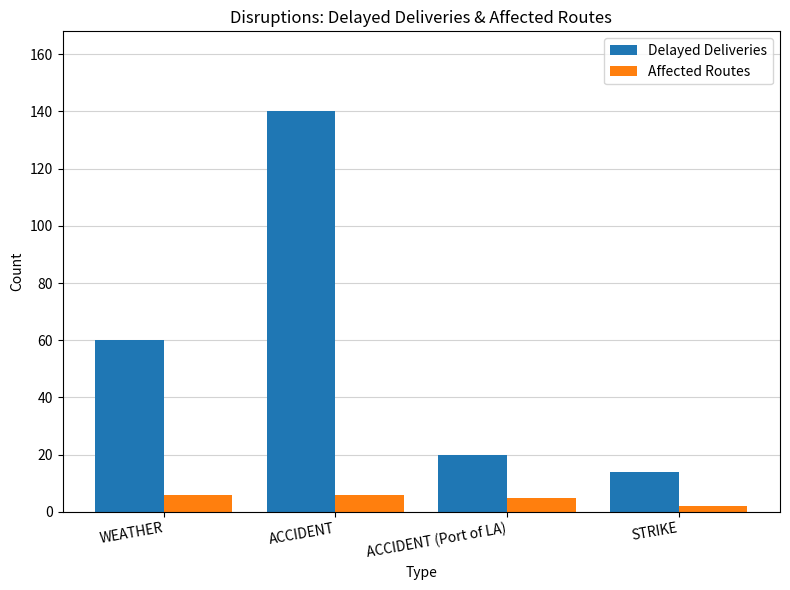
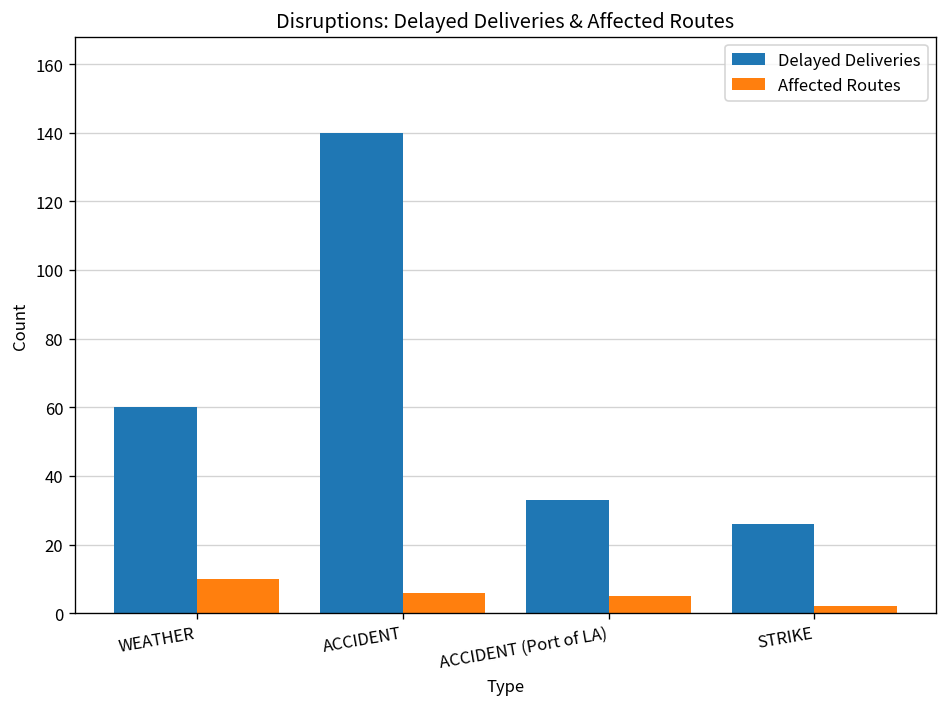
Affected Routes, WEATHER: 6 -> 10
Delayed Deliveries, ACCIDENT (Port of LA): 20 -> 33
Delayed Deliveries, STRIKE: 14 -> 26
